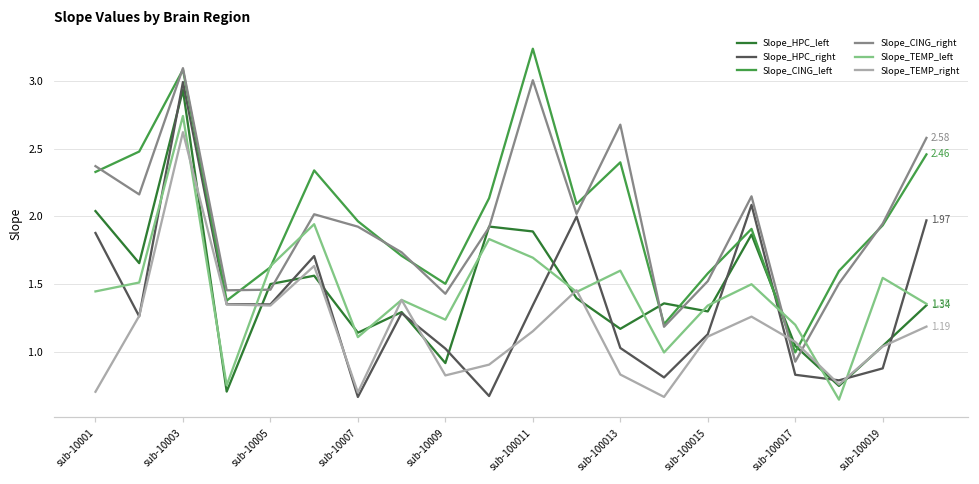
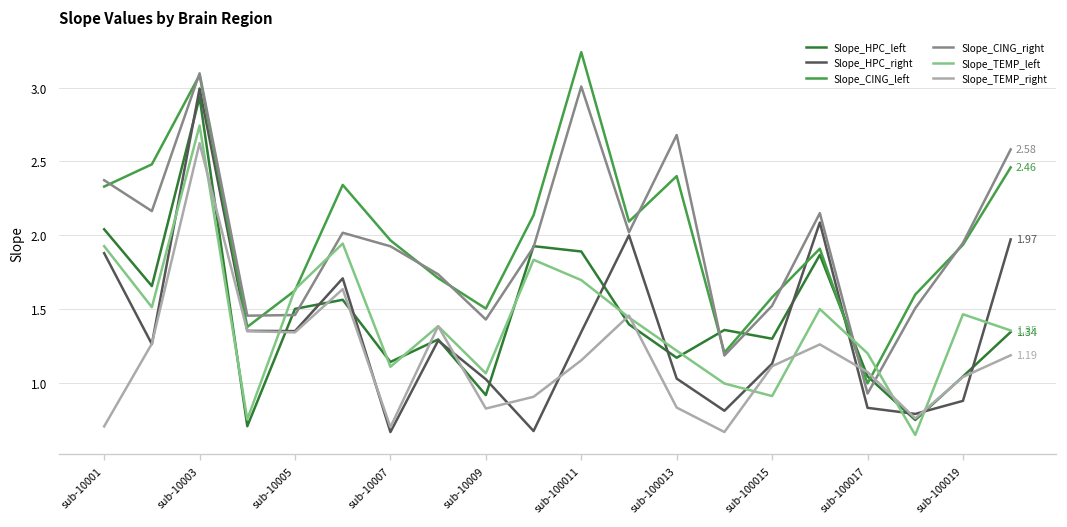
Slope_TEMP_left, sub-10001: 1.45 -> 1.93
Slope_TEMP_left, sub-10009: 1.24 -> 1.06
Slope_TEMP_left, sub-100013: 1.60 -> 1.22
Slope_TEMP_left, sub-100015: 1.34 -> 0.91
Slope_TEMP_left, sub-100019: 1.55 -> 1.46
